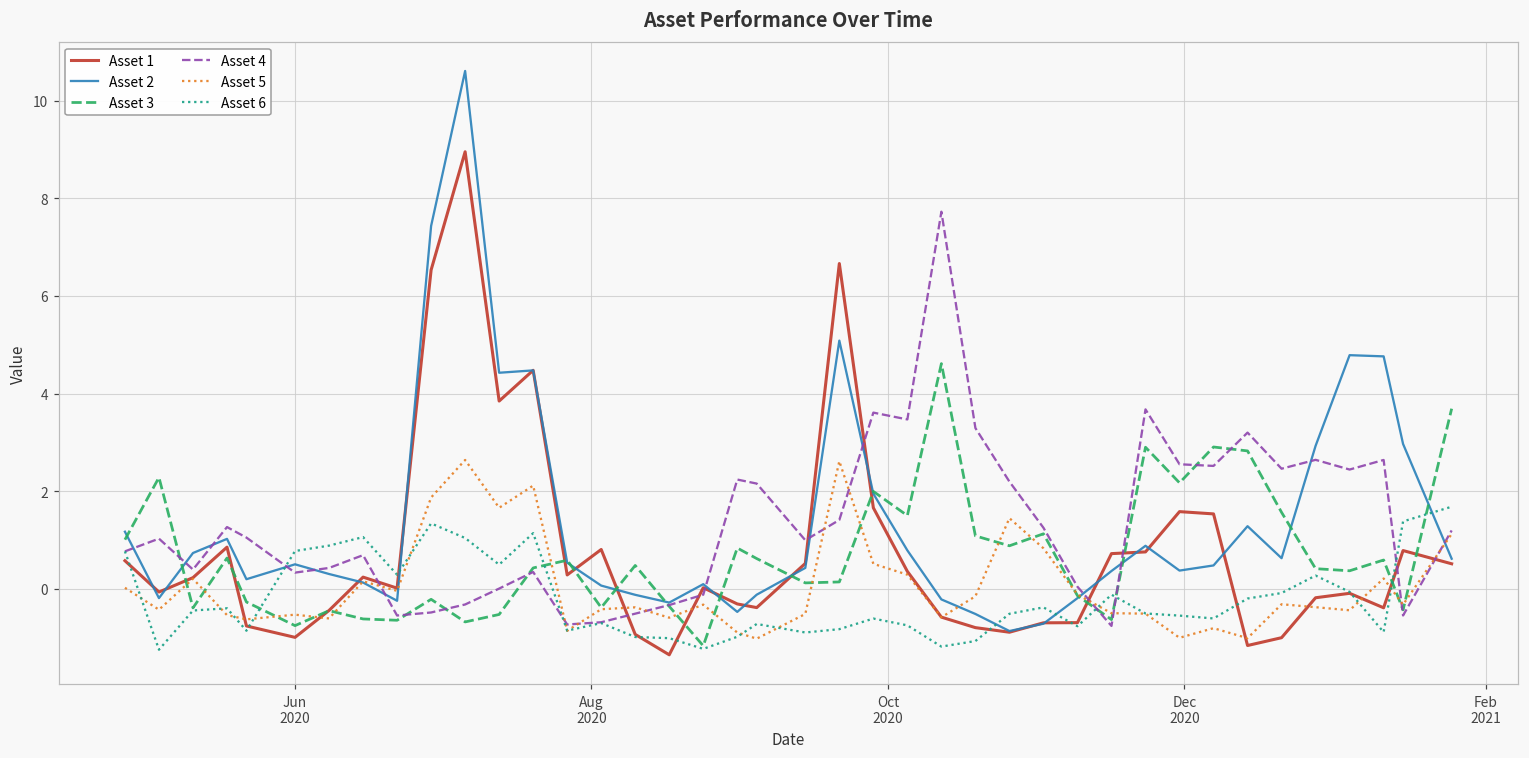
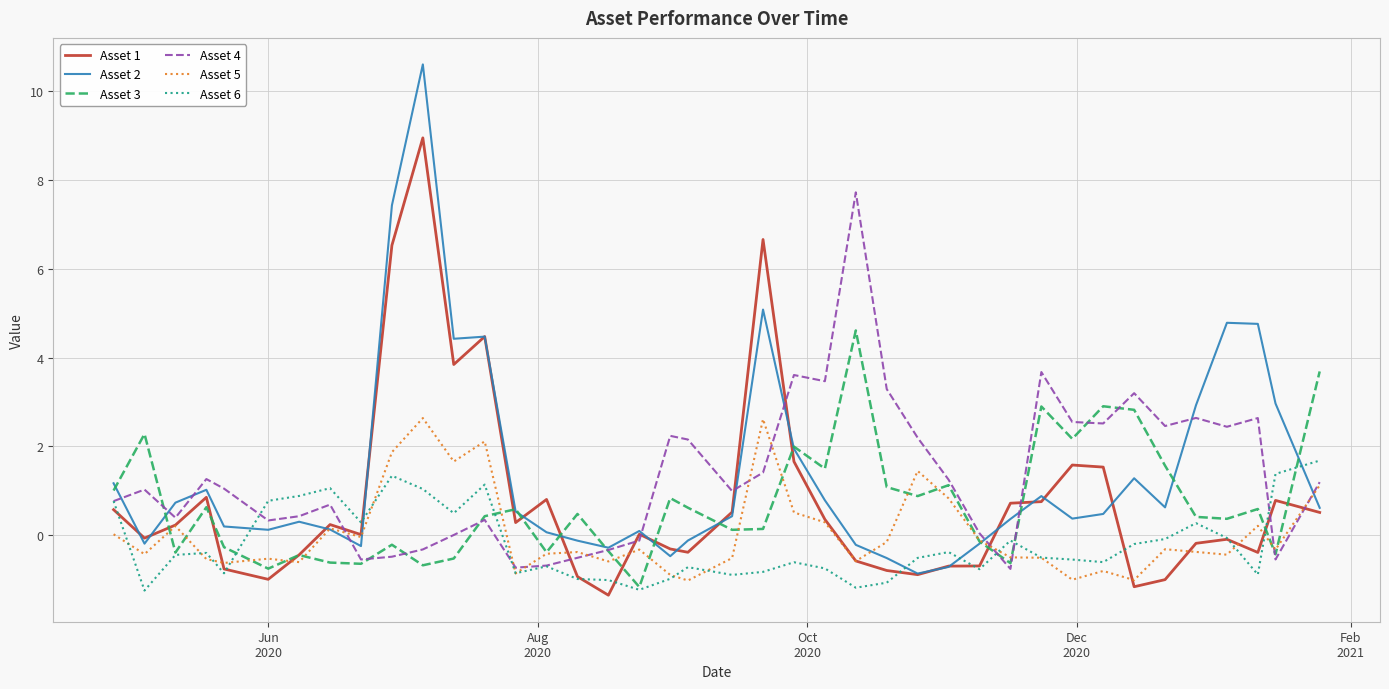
Asset 2, Jun 2020: 0.5 -> 0.1
